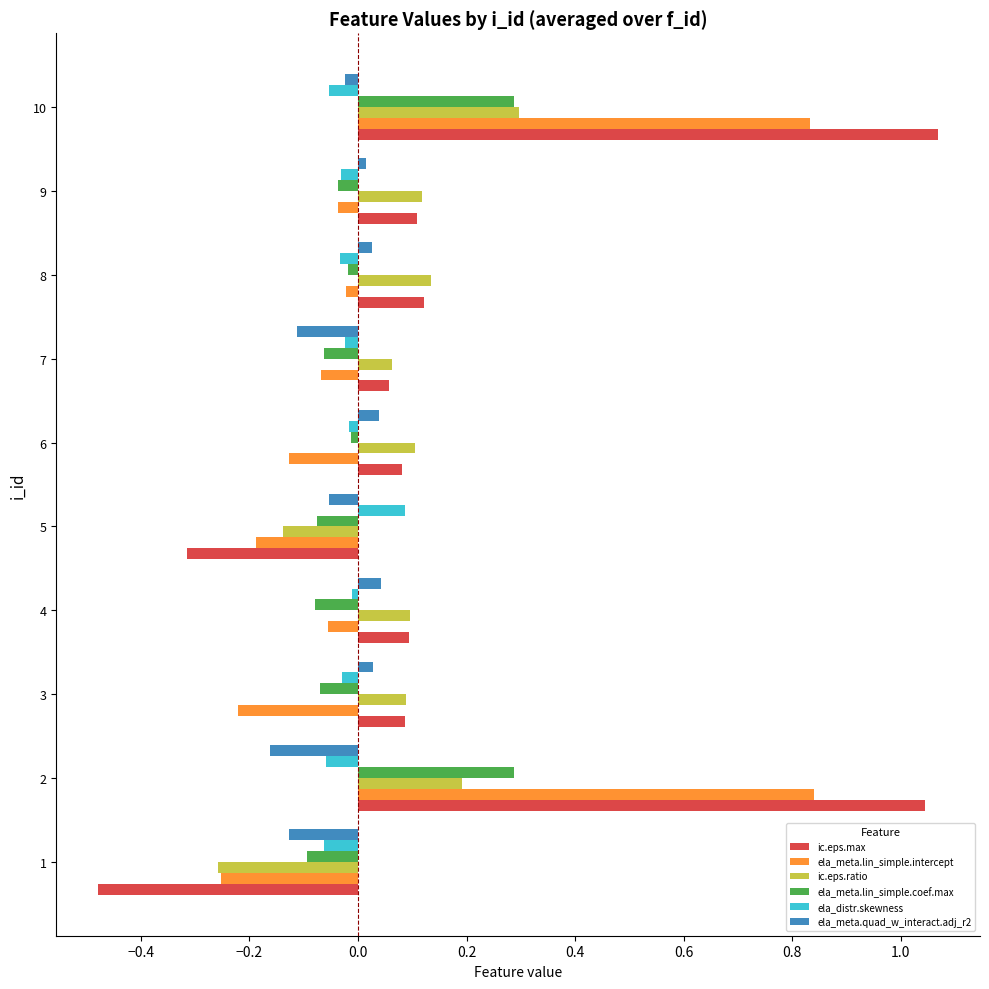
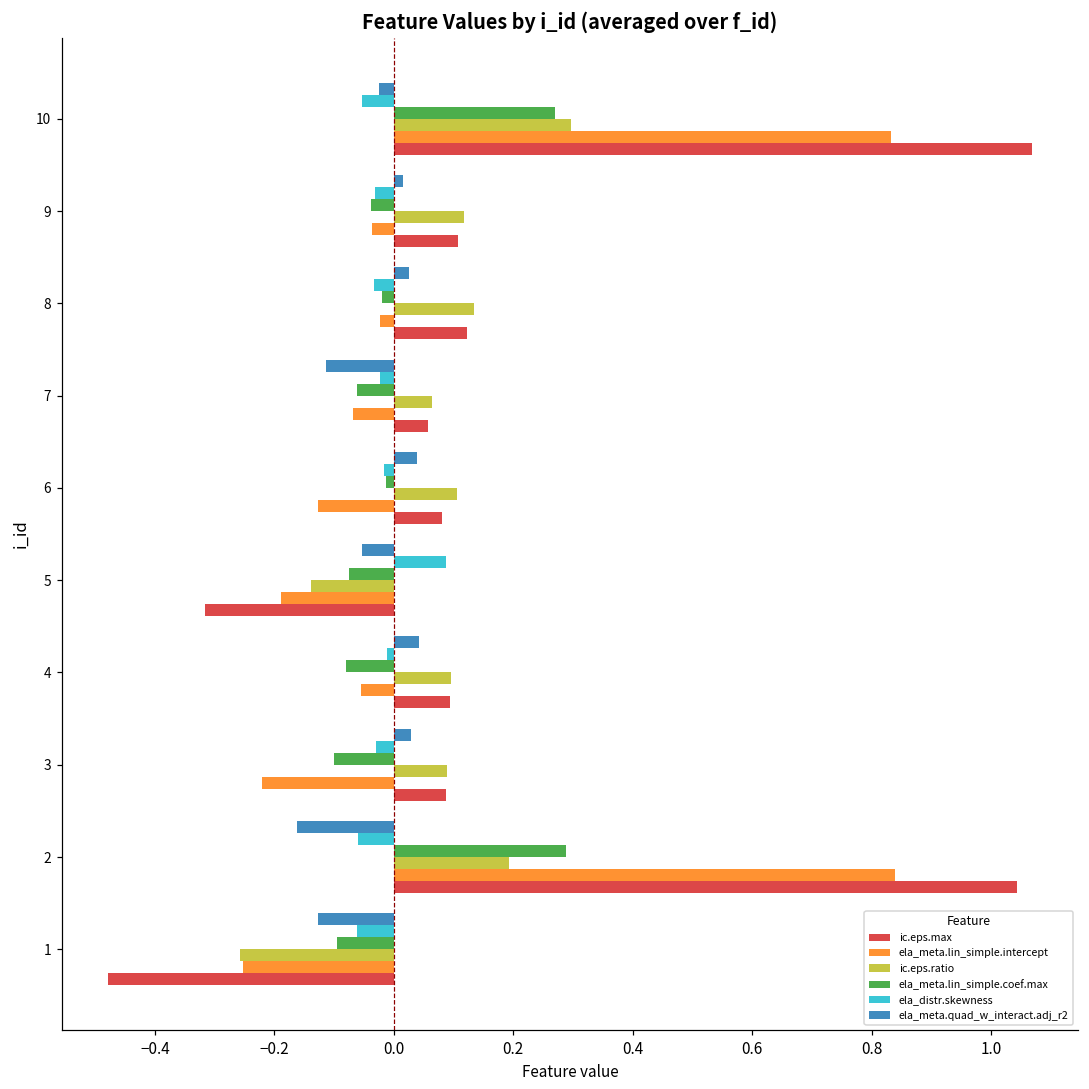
ela_meta.lin_simple.coef.max, 10: 0.29 -> 0.27
ela_meta.lin_simple.coef.max, 3: -0.07 -> -0.10
